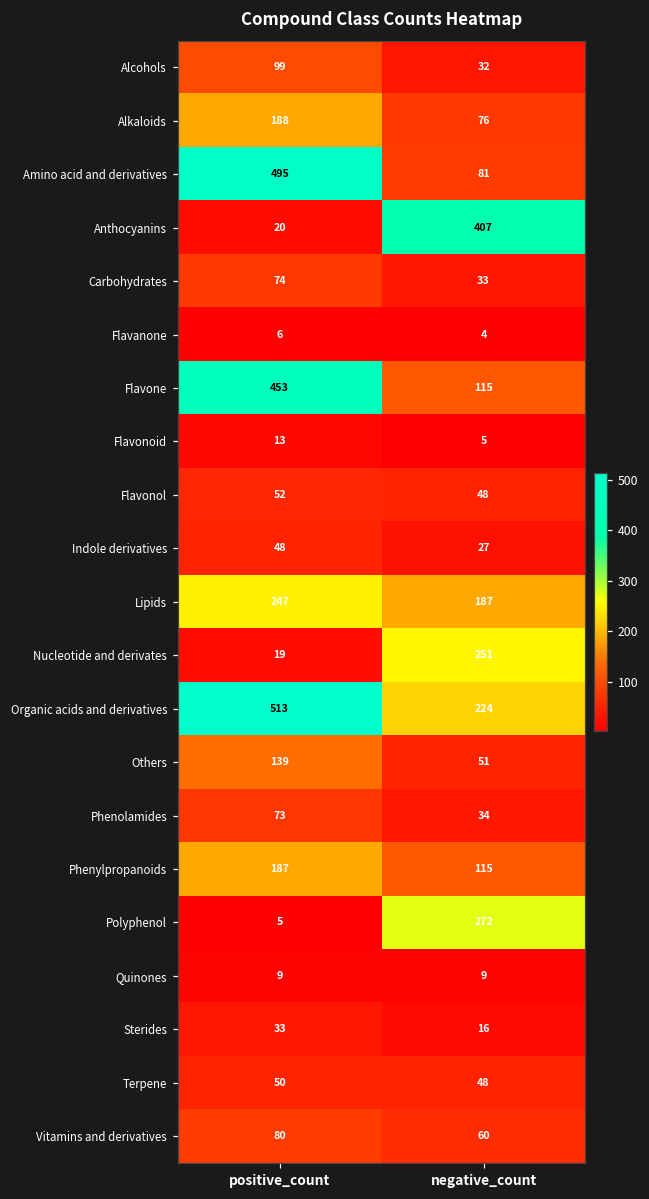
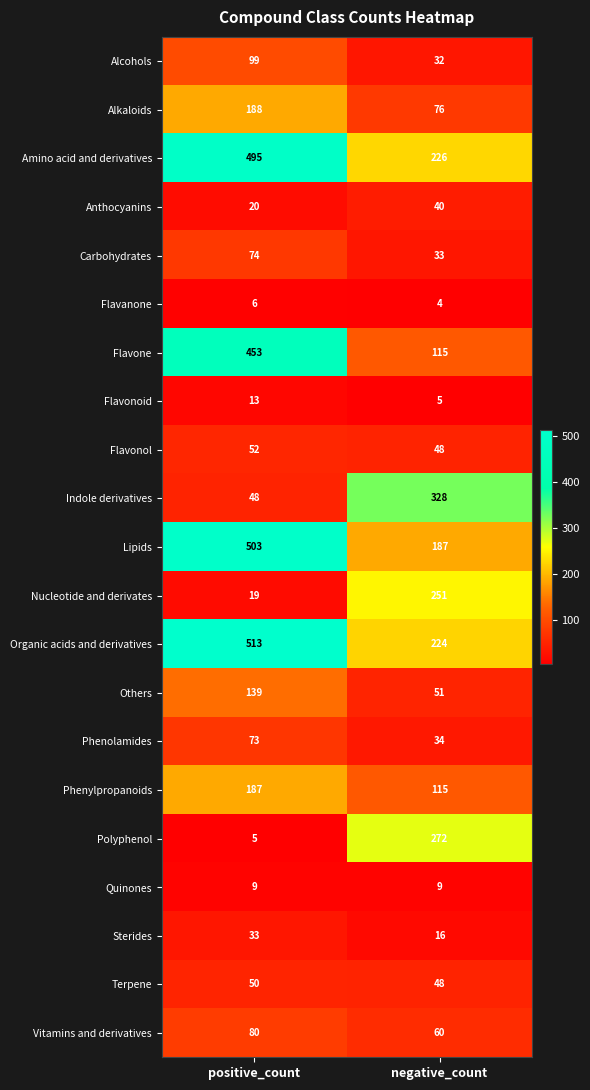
Amino acid and derivatives, negative_count: 81 -> 226
Anthocyanins, negative_count: 407 -> 40
Indole derivatives, negative_count: 27 -> 328
Lipids, positive_count: 247 -> 503
